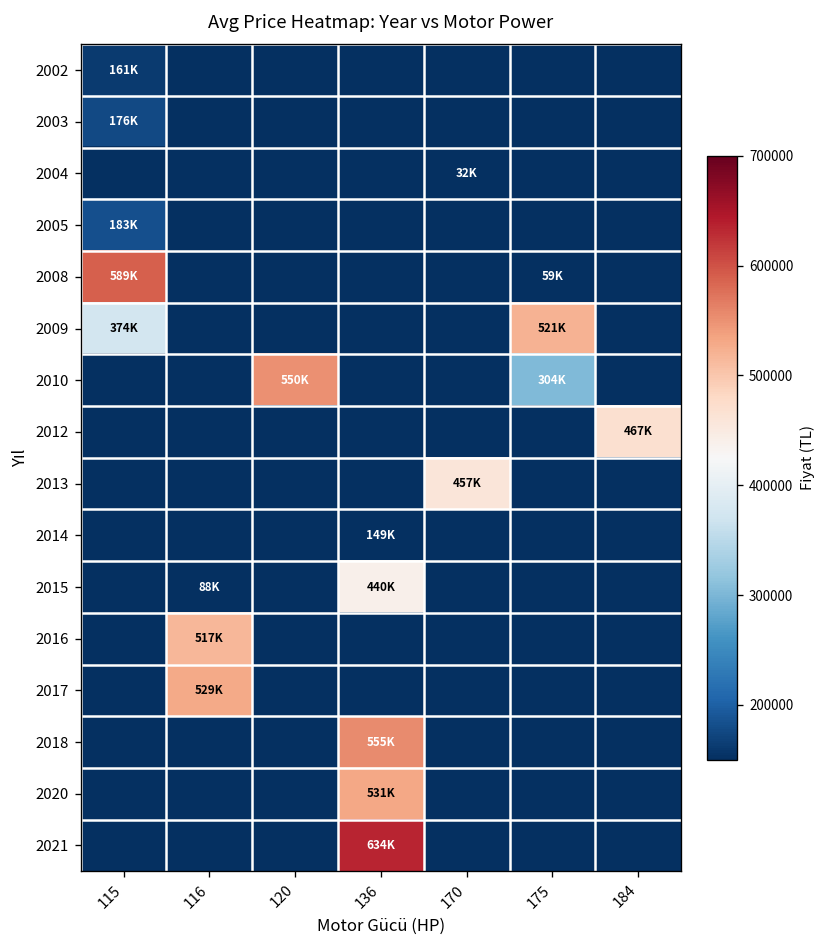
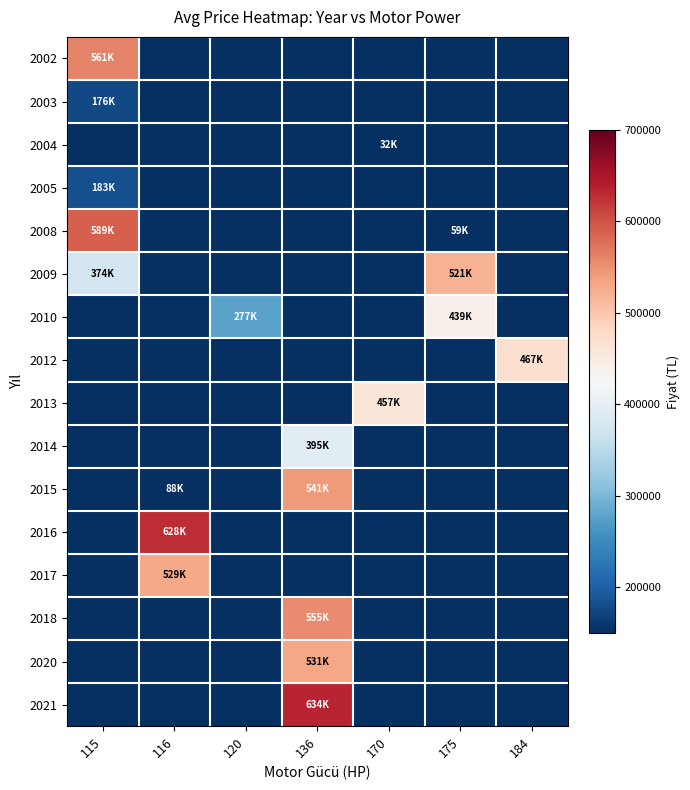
2002, 115: 161K -> 561K
2010, 120: 550K -> 277K
2010, 175: 304K -> 439K
2014, 136: 149K -> 395K
2015, 136: 440K -> 541K
2016, 116: 517K -> 628K
